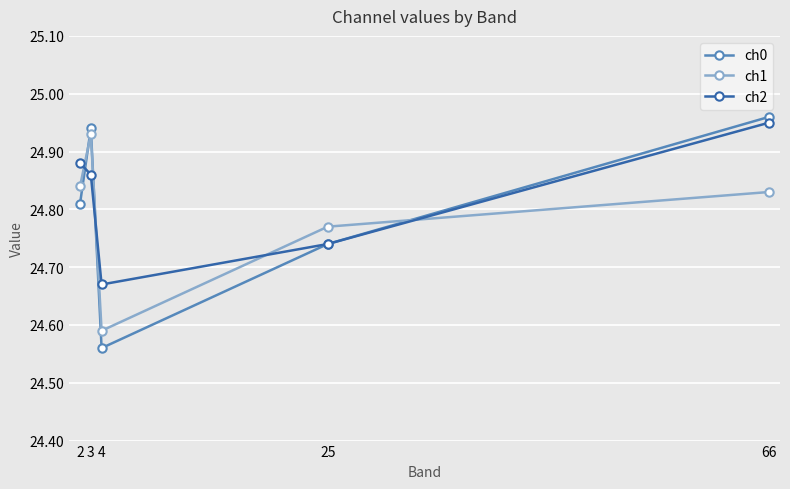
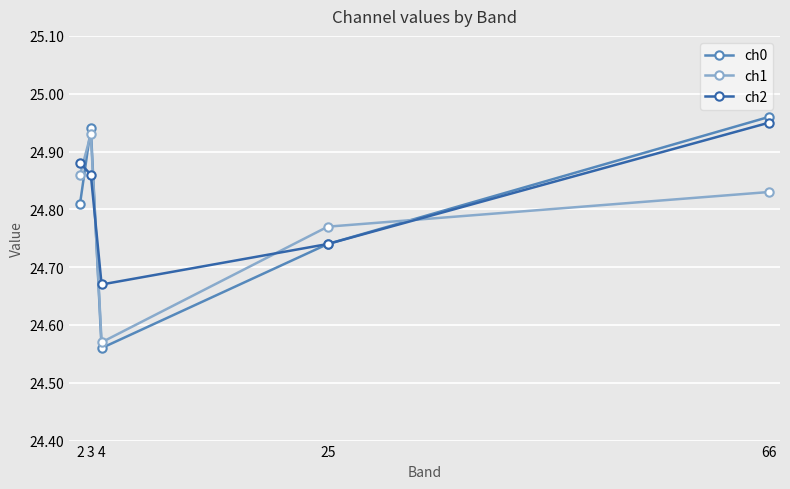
ch1, 2: 24.84 -> 24.86
ch1, 4: 24.59 -> 24.57
